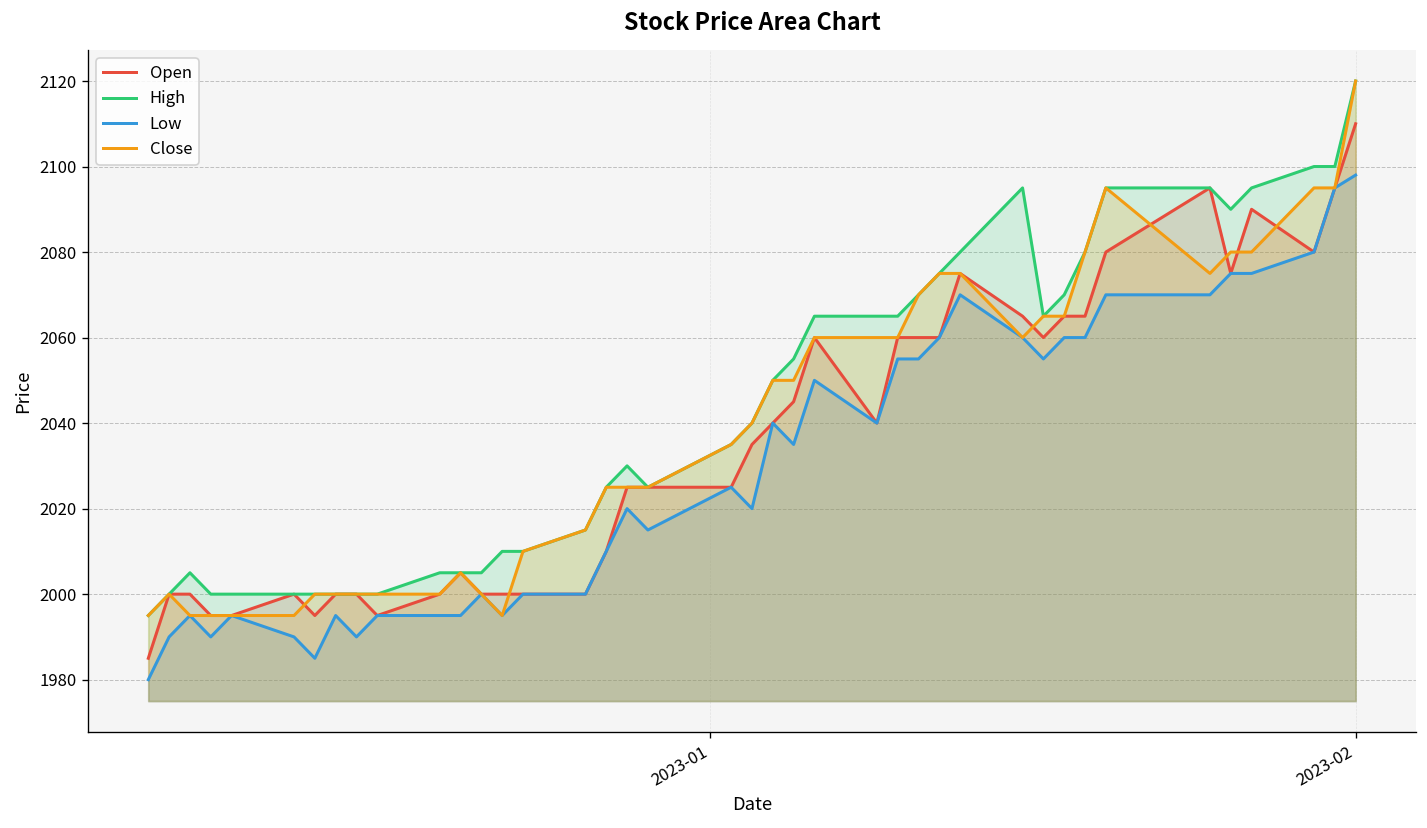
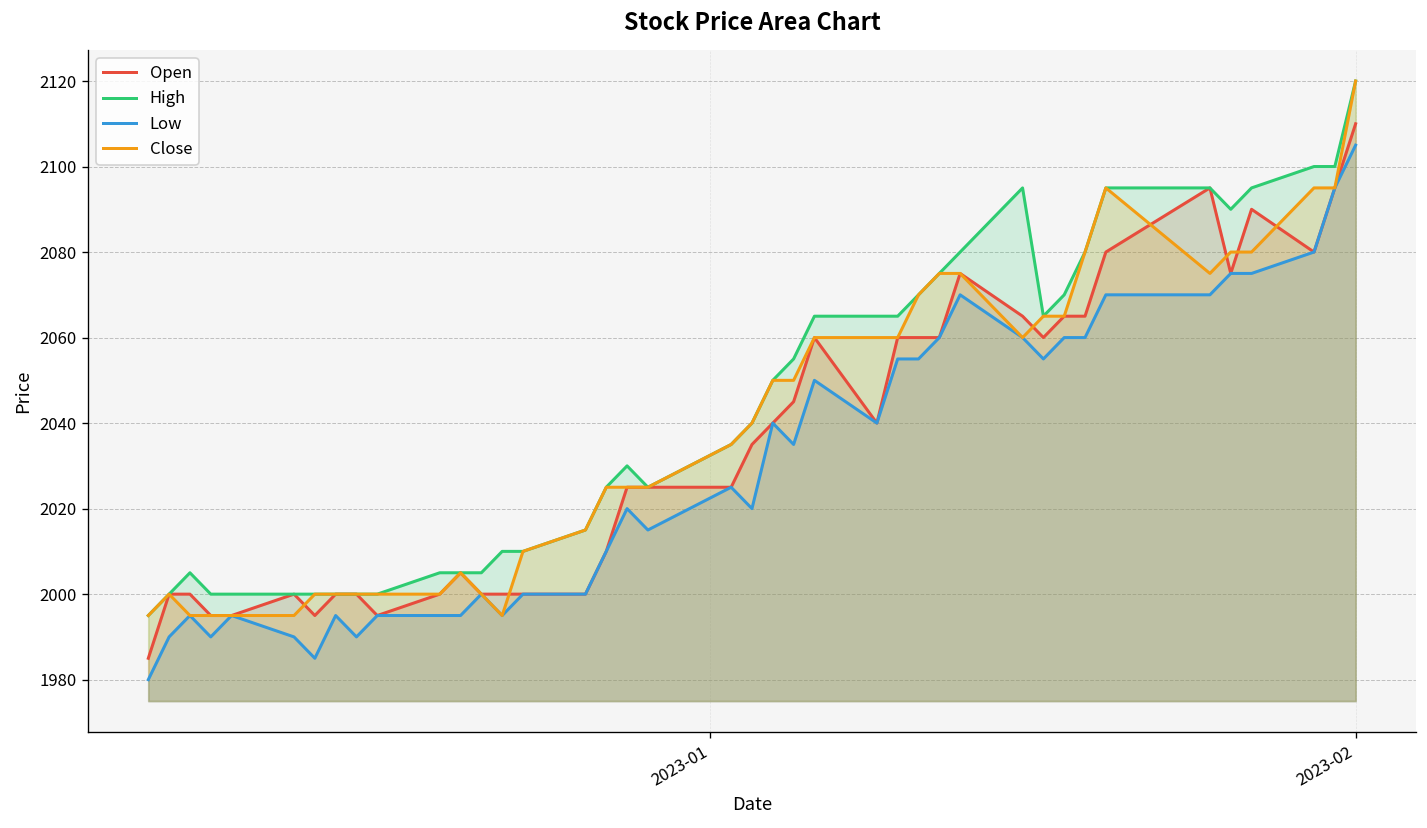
Low, 2023-02: 2098 -> 2105
